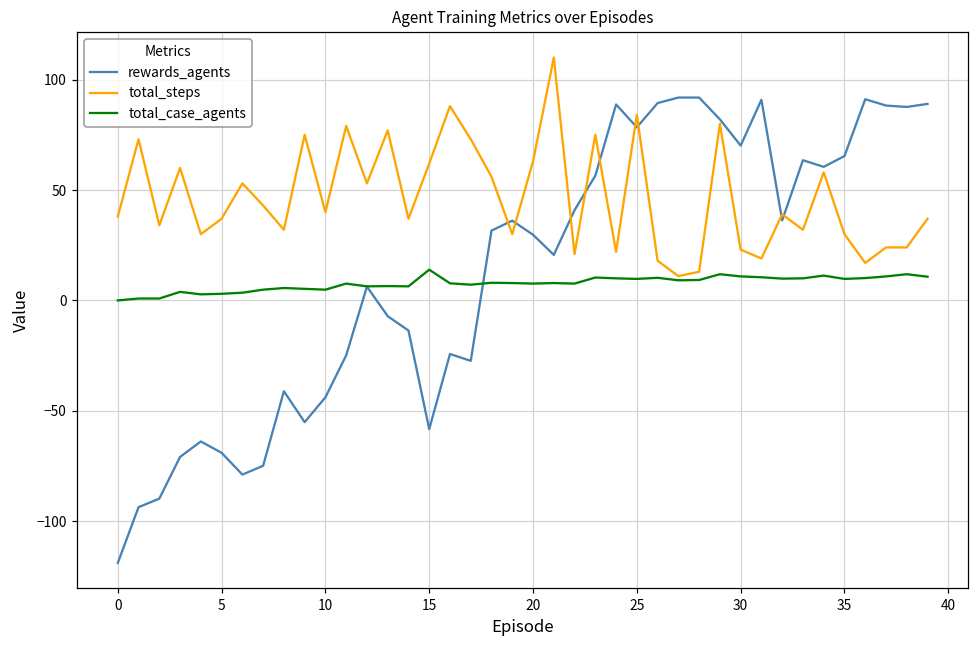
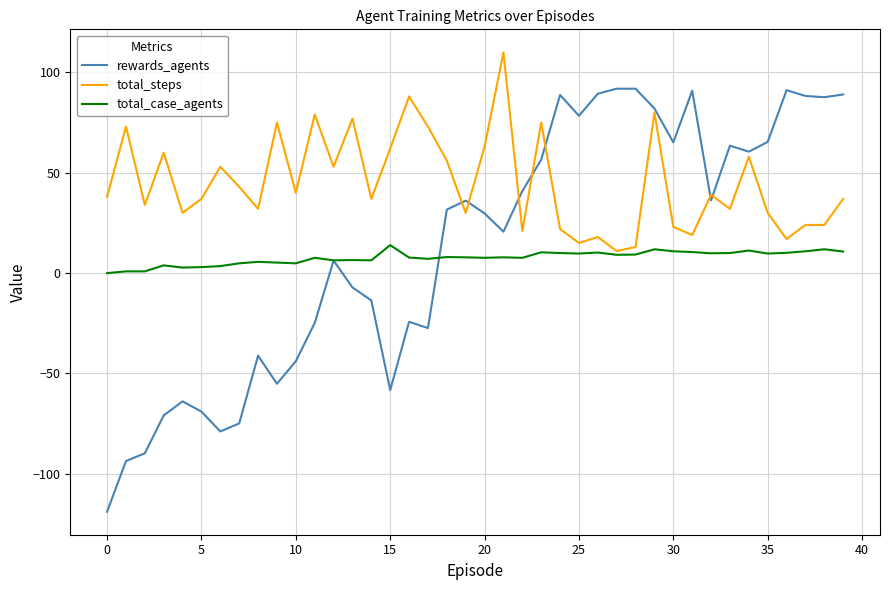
total_steps, 25: 84 -> 15
rewards_agents, 30: 70 -> 65
